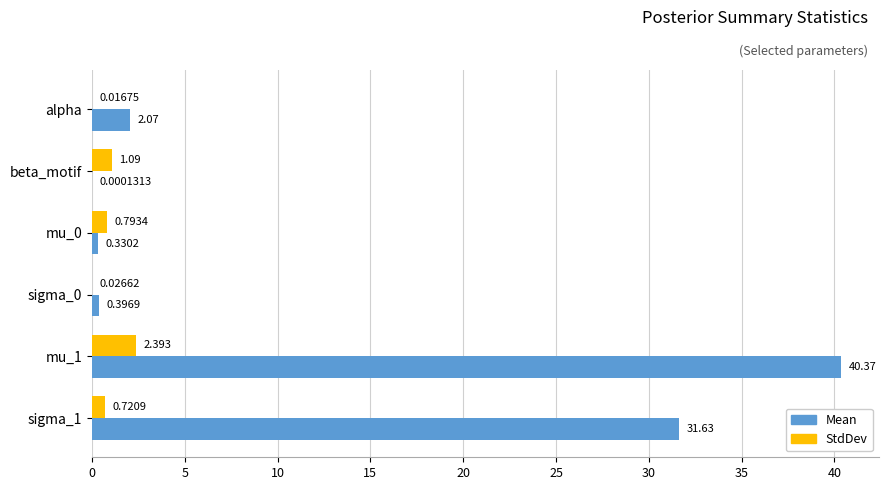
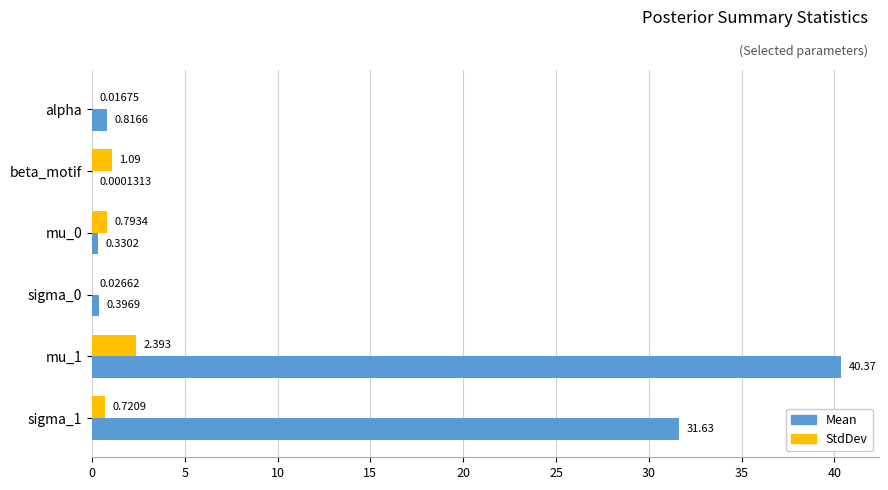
Mean, alpha: 2.07 -> 0.8166
